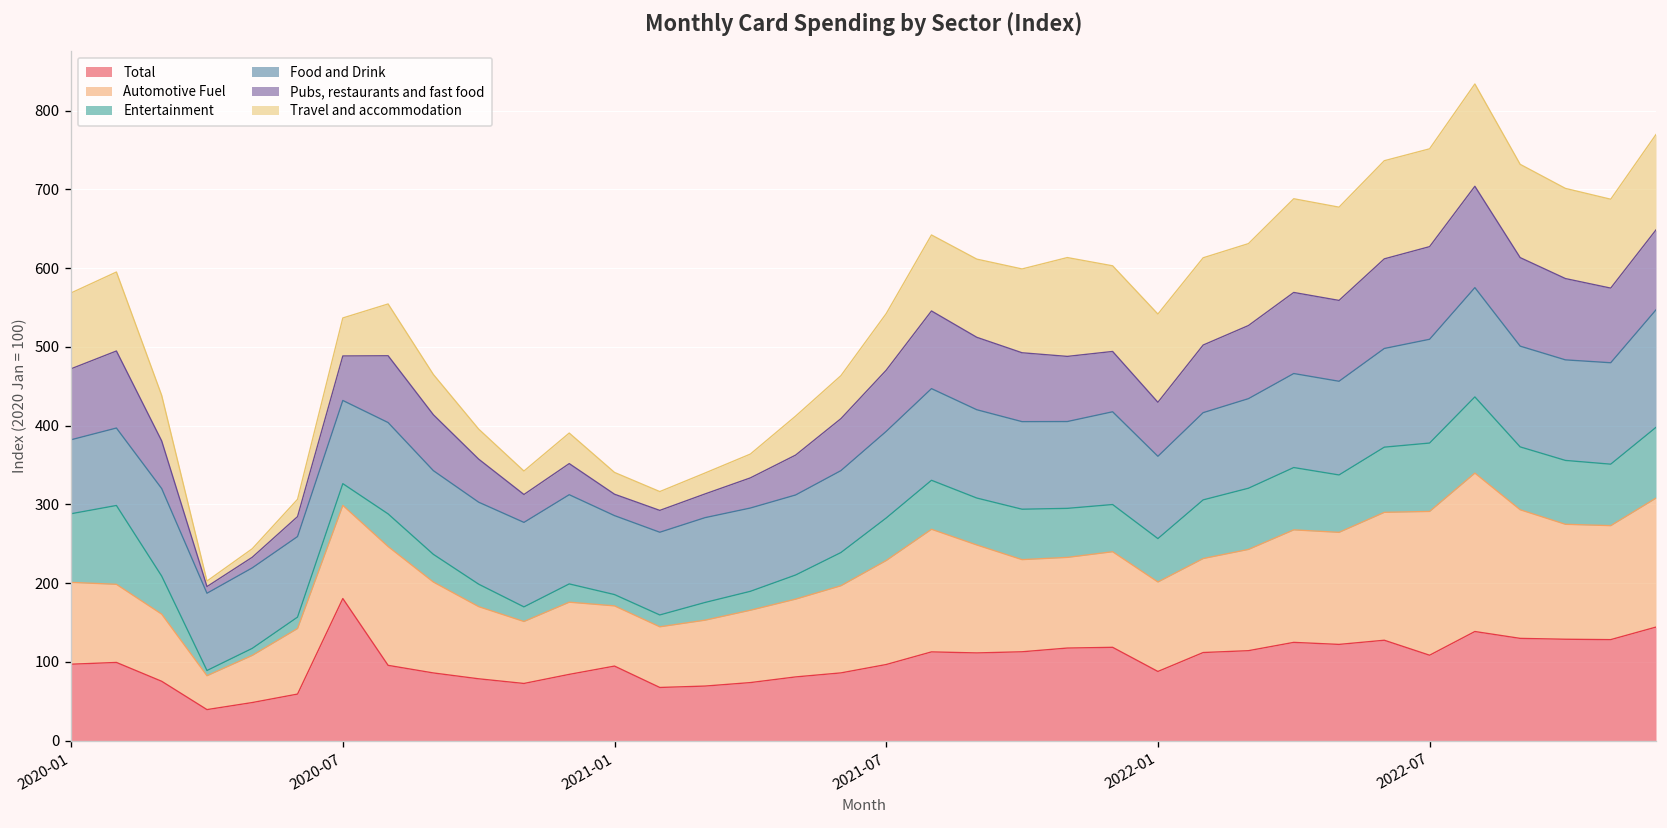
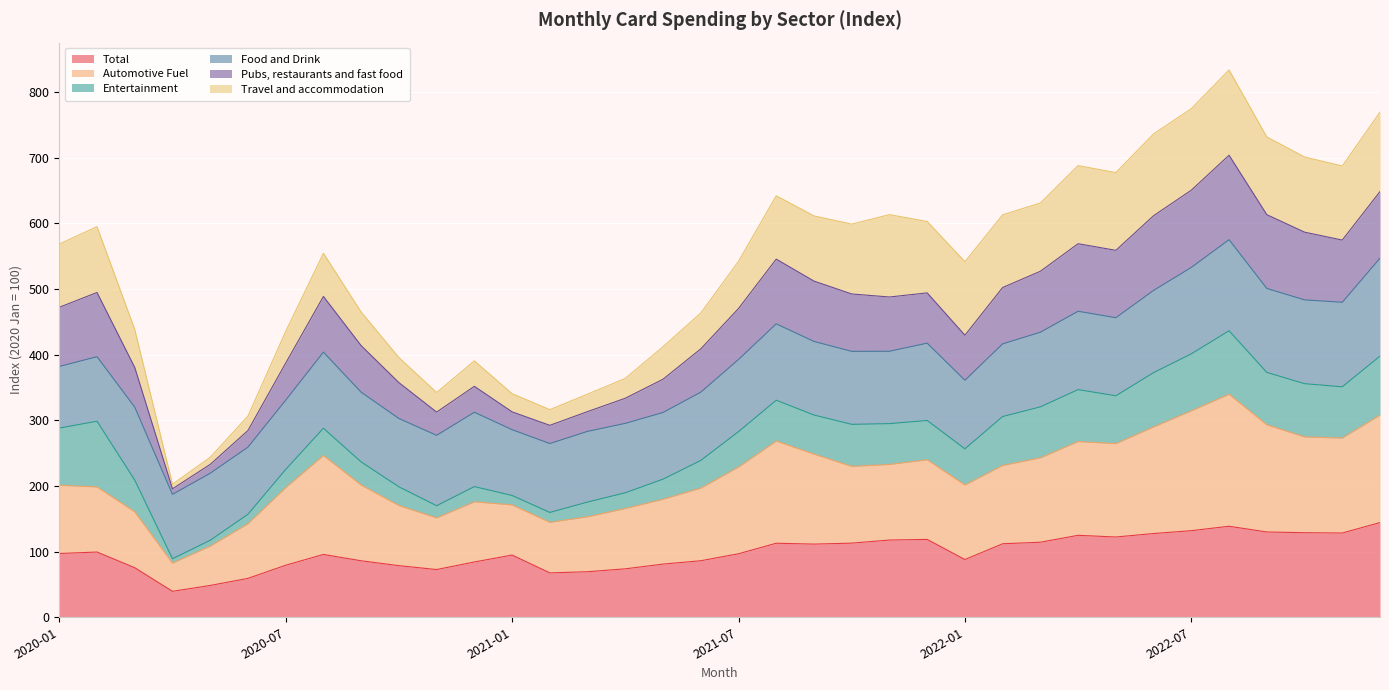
Total, 2020-07: 180 -> 80
Total, 2022-07: 110 -> 130
